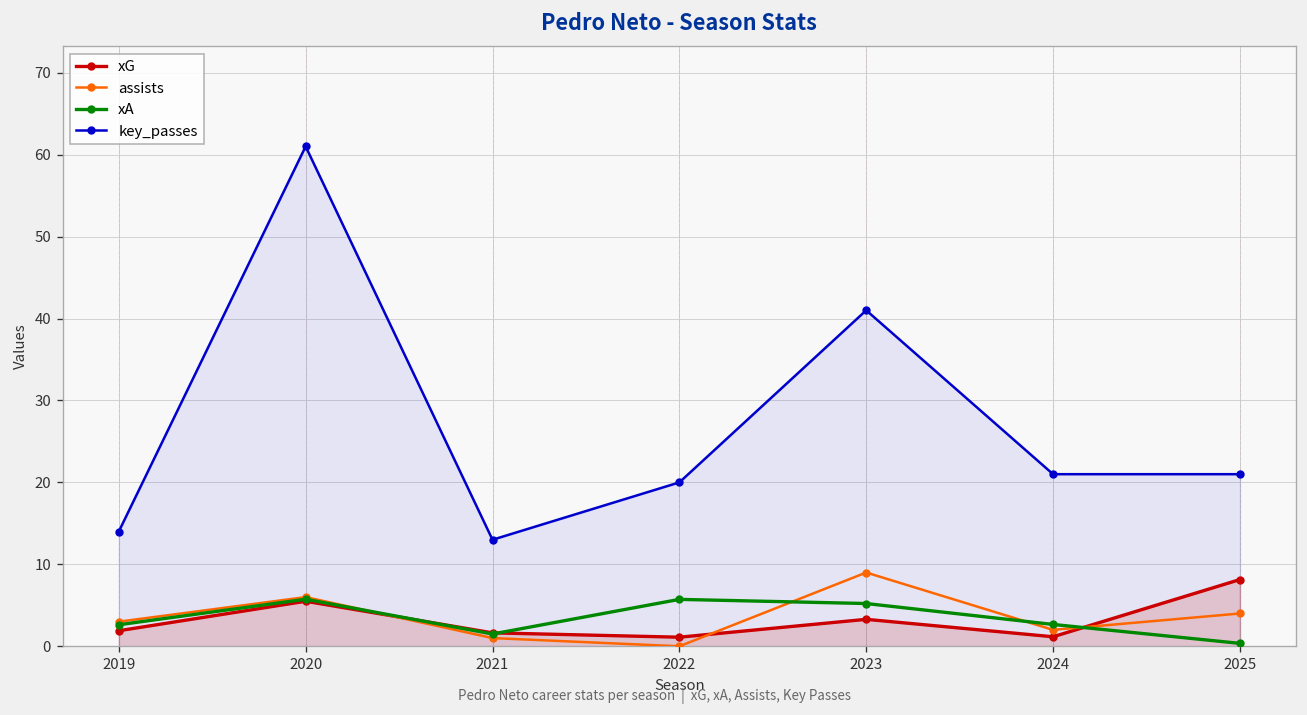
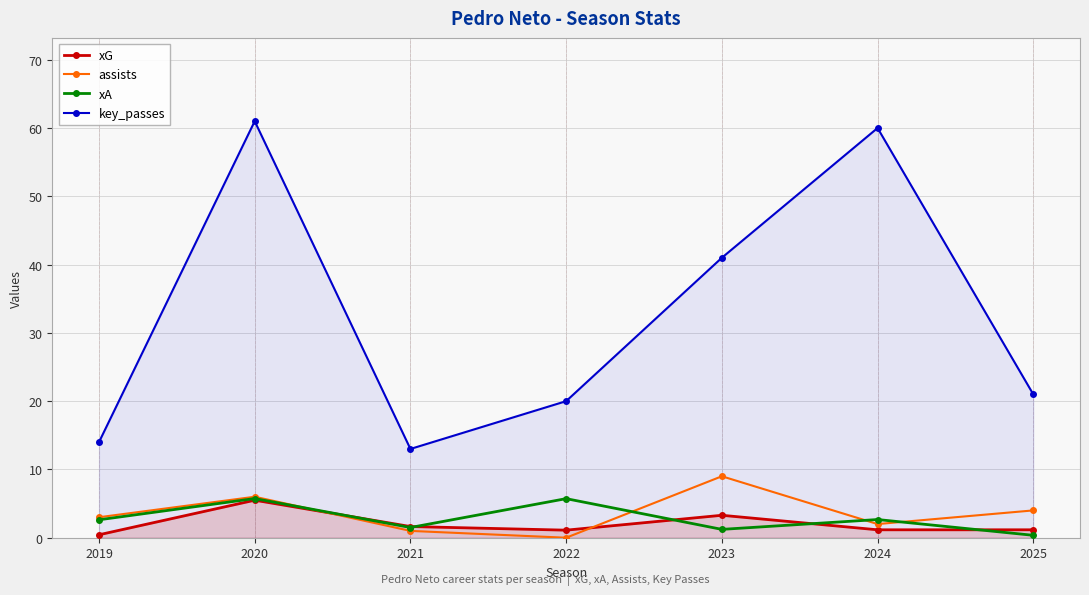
xG, 2019: 2 -> 0
xA, 2023: 5 -> 1
key_passes, 2024: 21 -> 60
xG, 2025: 8 -> 1
